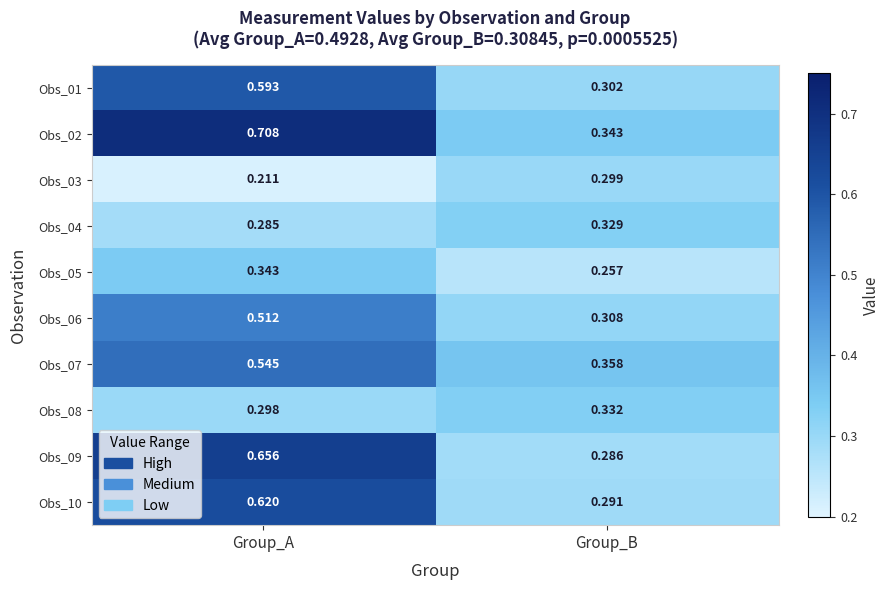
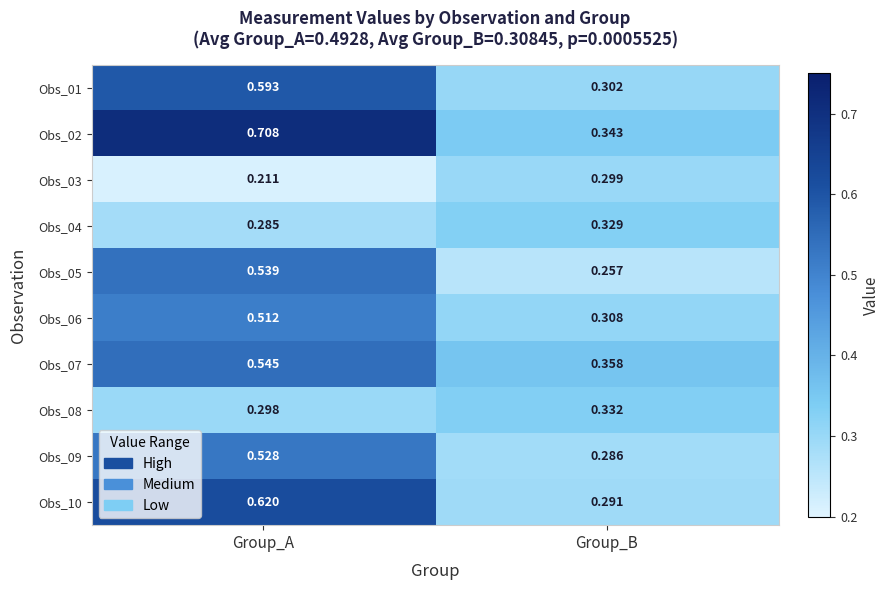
Obs_05, Group_A: 0.343 -> 0.539
Obs_09, Group_A: 0.656 -> 0.528
